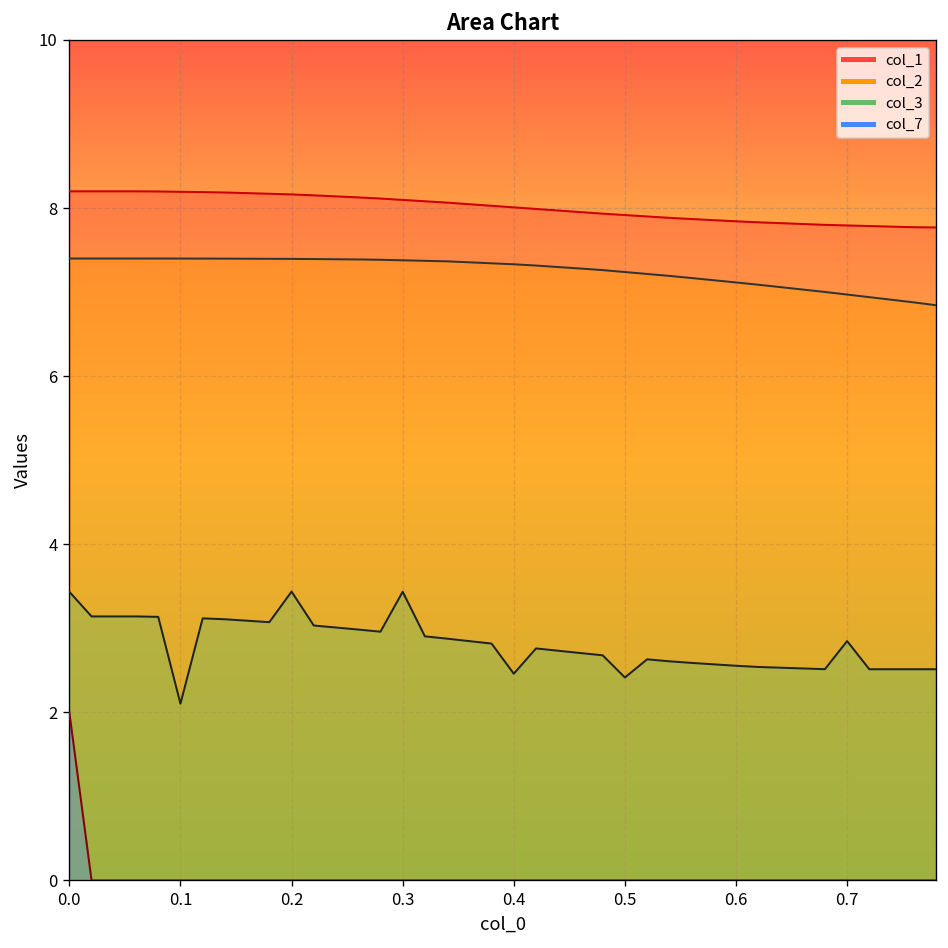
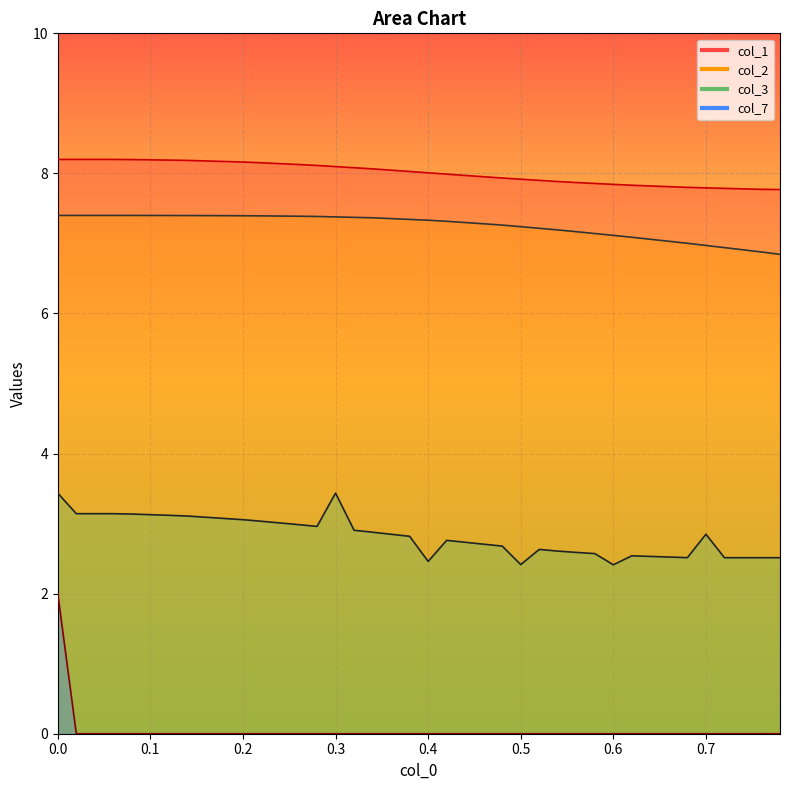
col_3, 0.1: 2.1 -> 3.1
col_3, 0.2: 3.4 -> 3.1
col_3, 0.6: 2.6 -> 2.4
